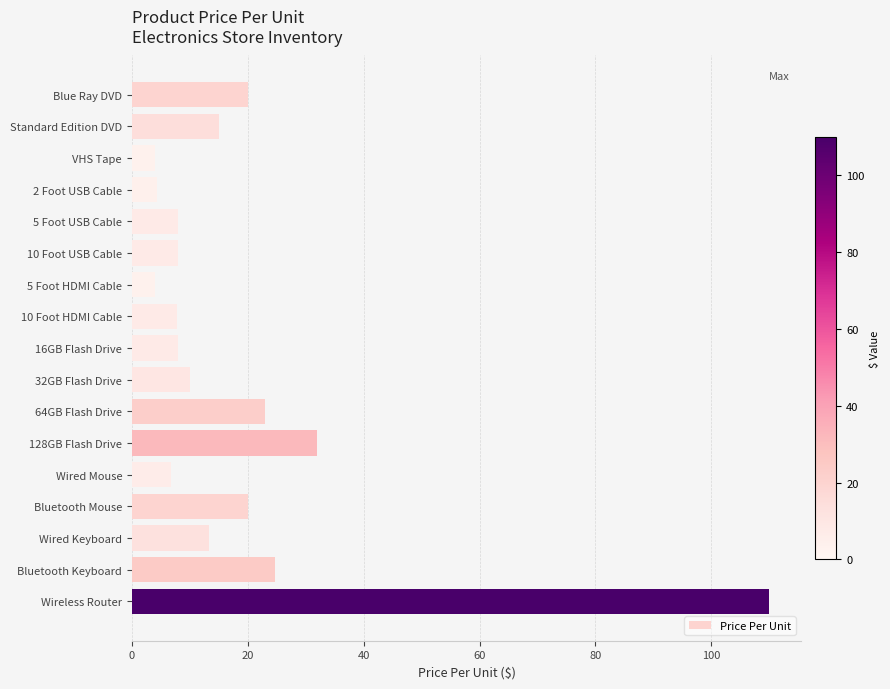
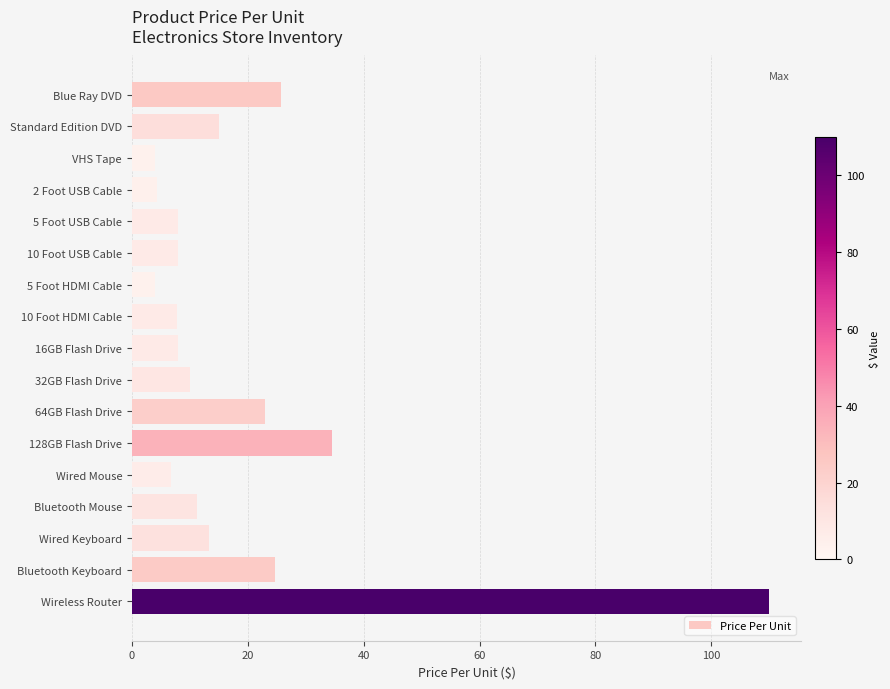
Blue Ray DVD: 20 -> 26
128GB Flash Drive: 32 -> 34
Bluetooth Mouse: 20 -> 11
